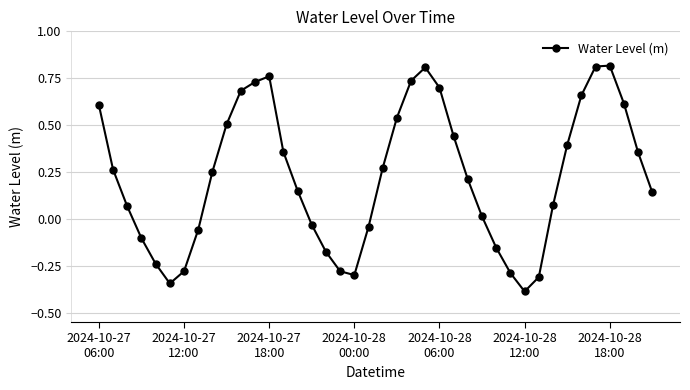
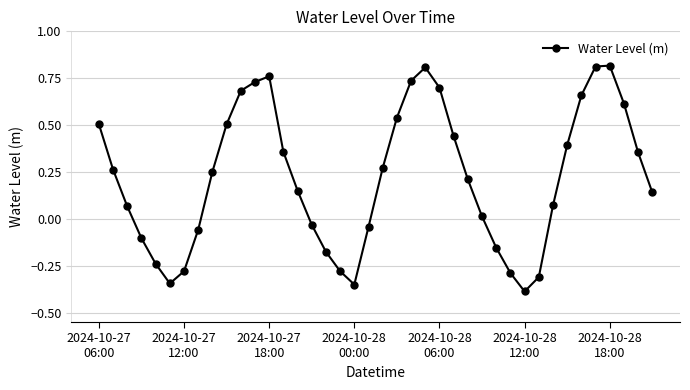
2024-10-27 06:00: 0.61 -> 0.50
2024-10-28 00:00: -0.30 -> -0.35
